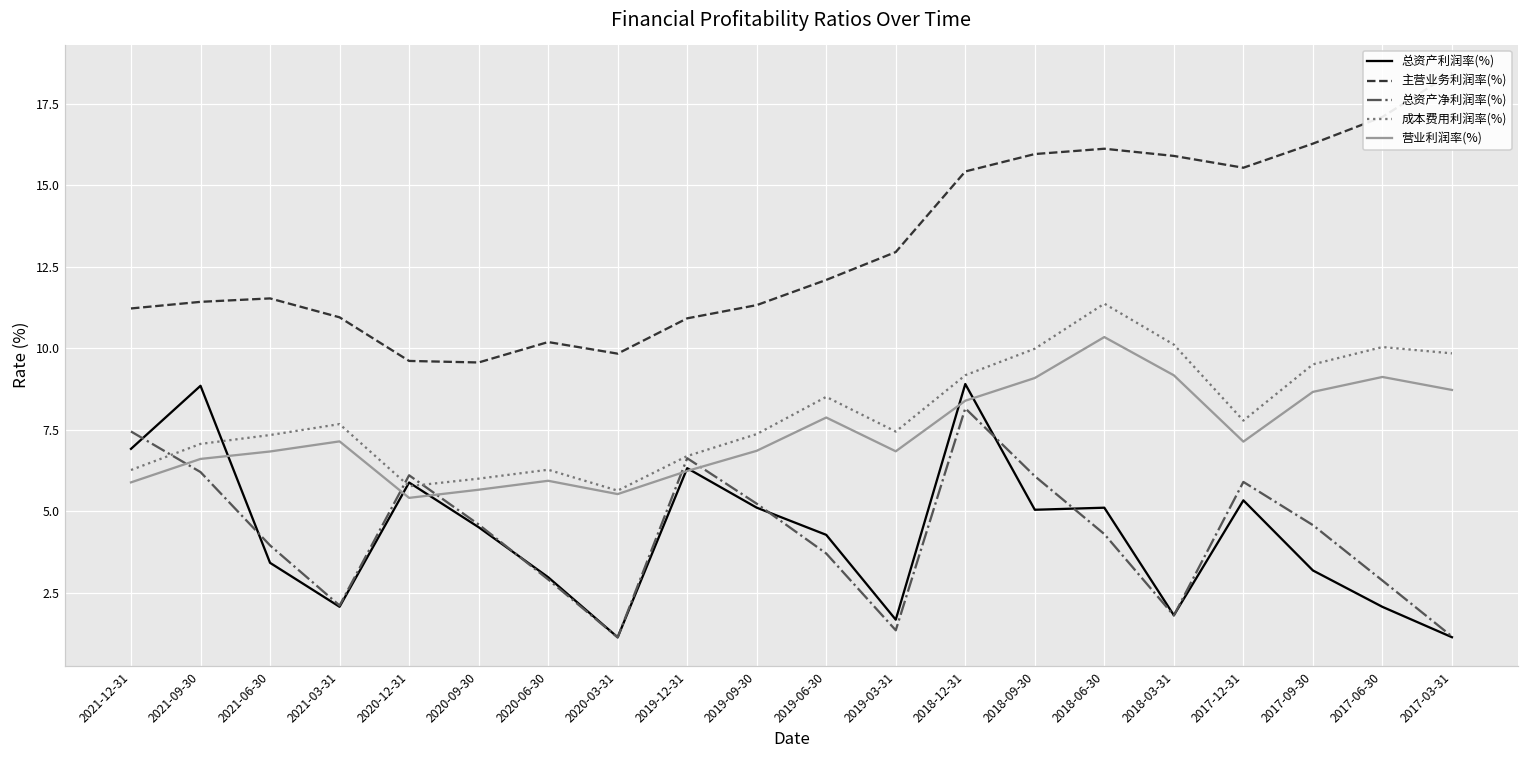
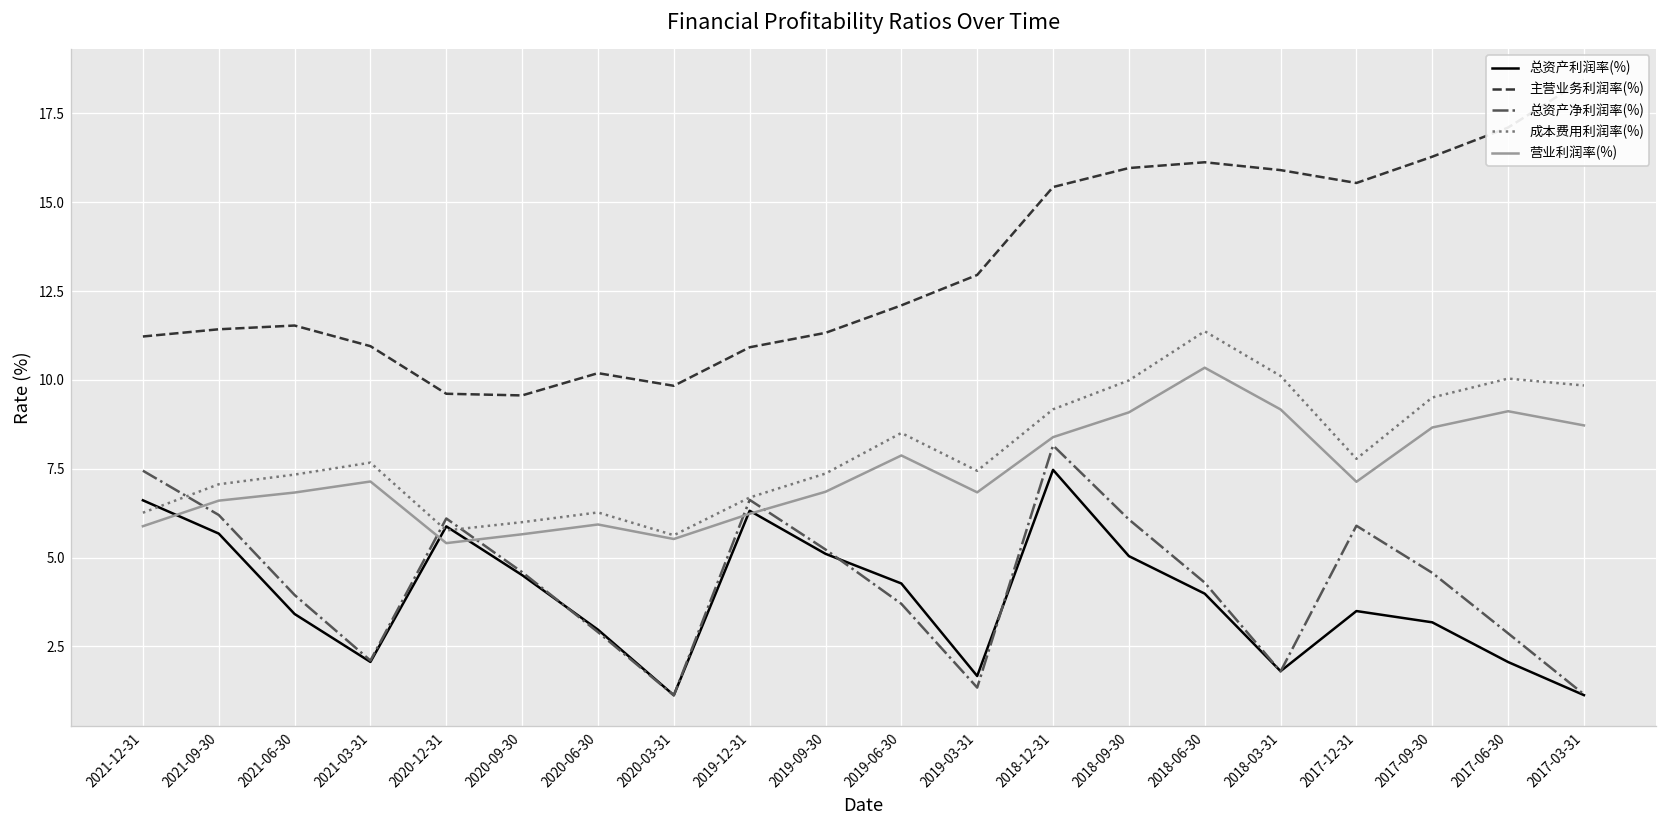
总资产利润率(%), 2021-12-31: 6.9 -> 6.6
总资产利润率(%), 2021-09-30: 8.8 -> 5.7
总资产利润率(%), 2018-12-31: 8.9 -> 7.5
总资产利润率(%), 2018-06-30: 5.1 -> 4.0
总资产利润率(%), 2017-12-31: 5.3 -> 3.5
